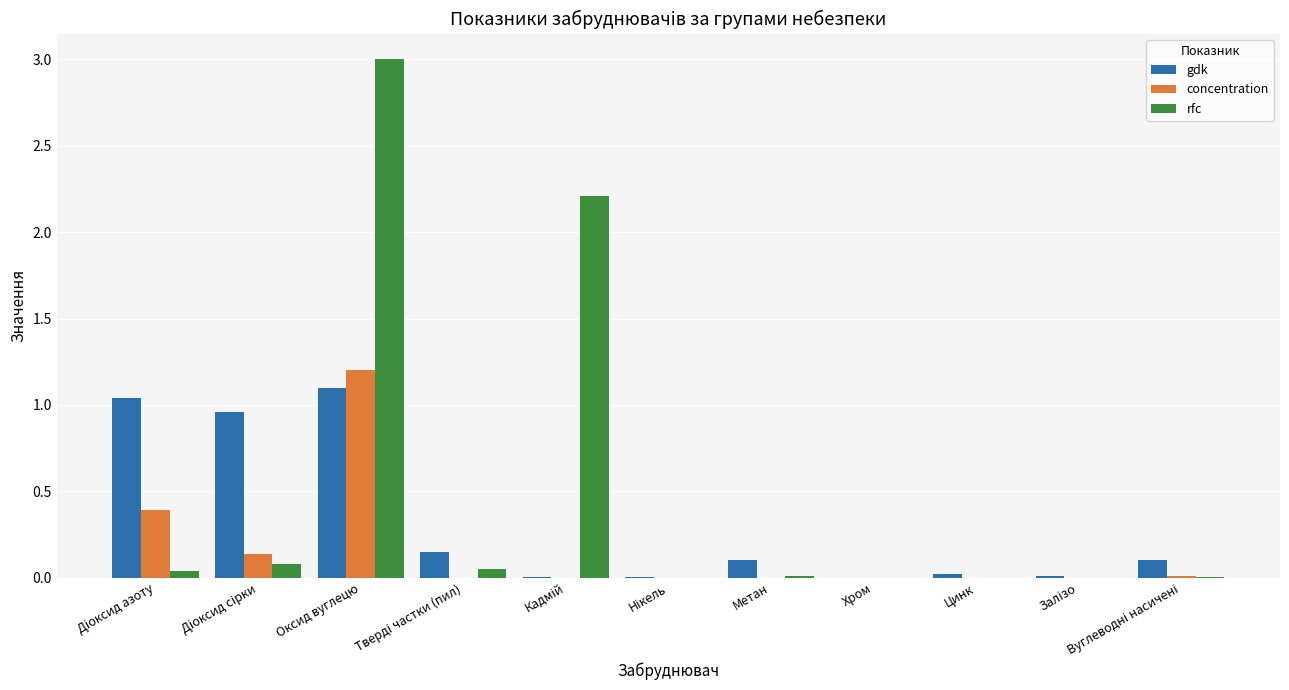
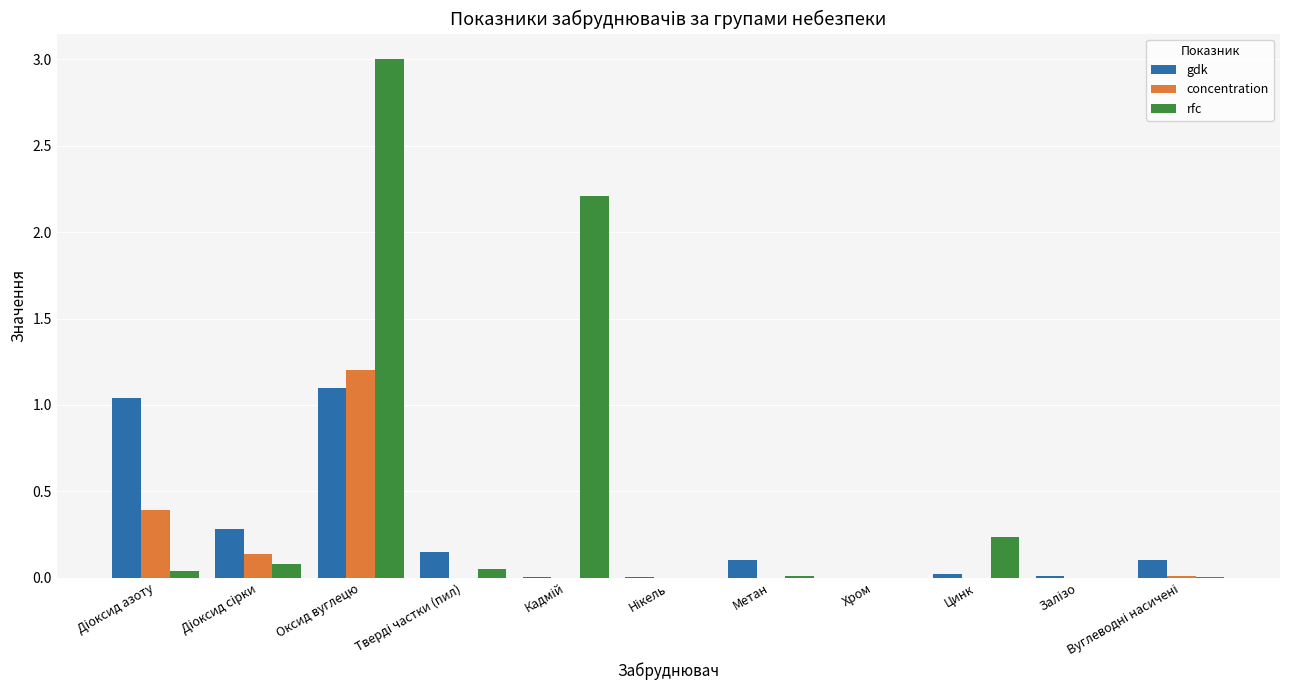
gdk, Діоксид сірки: 0.96 -> 0.28
rfc, Цинк: 0.00 -> 0.24
